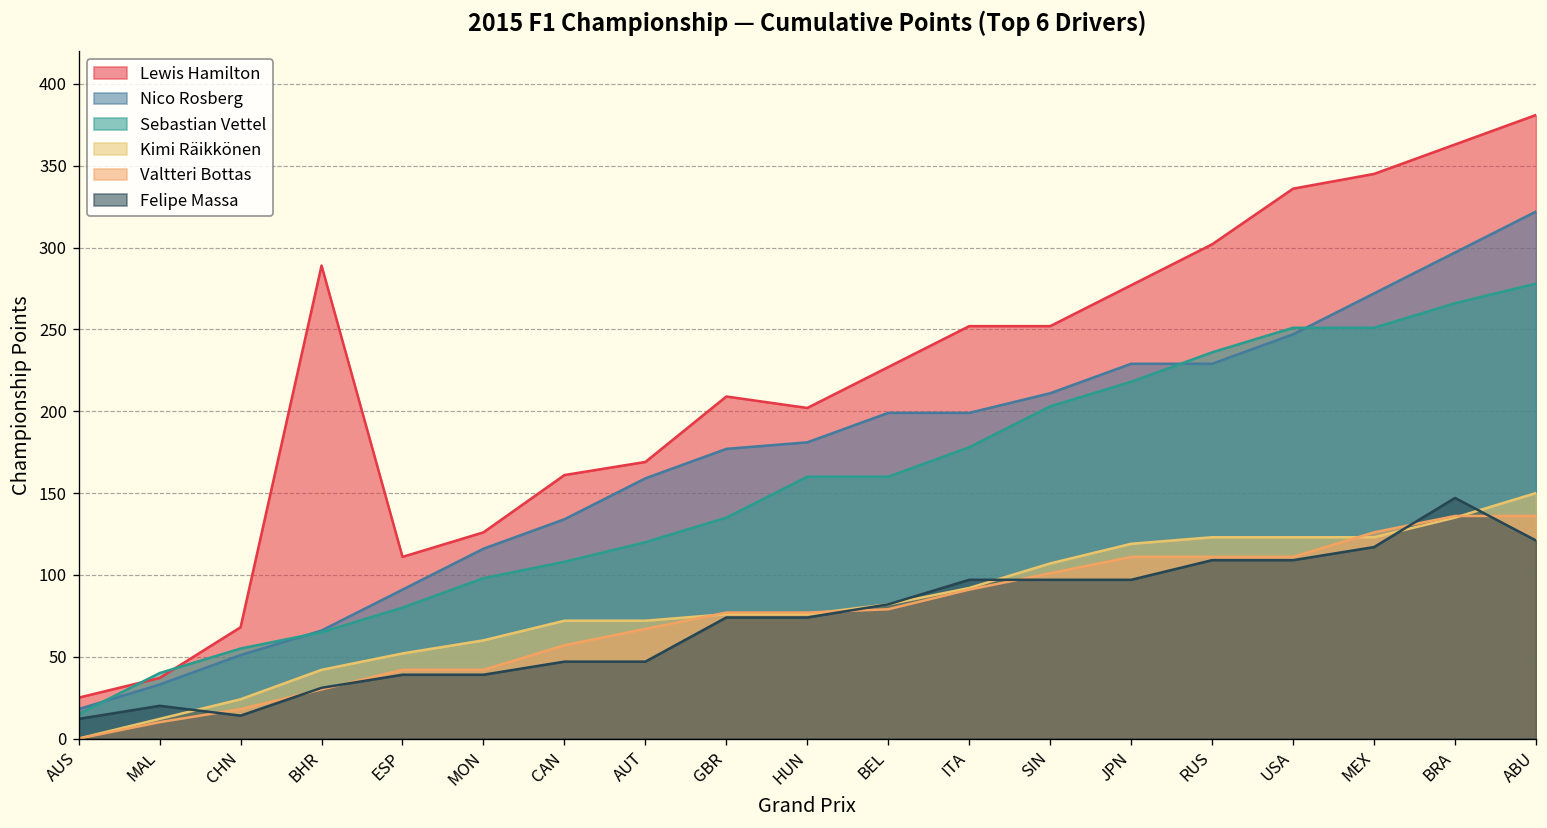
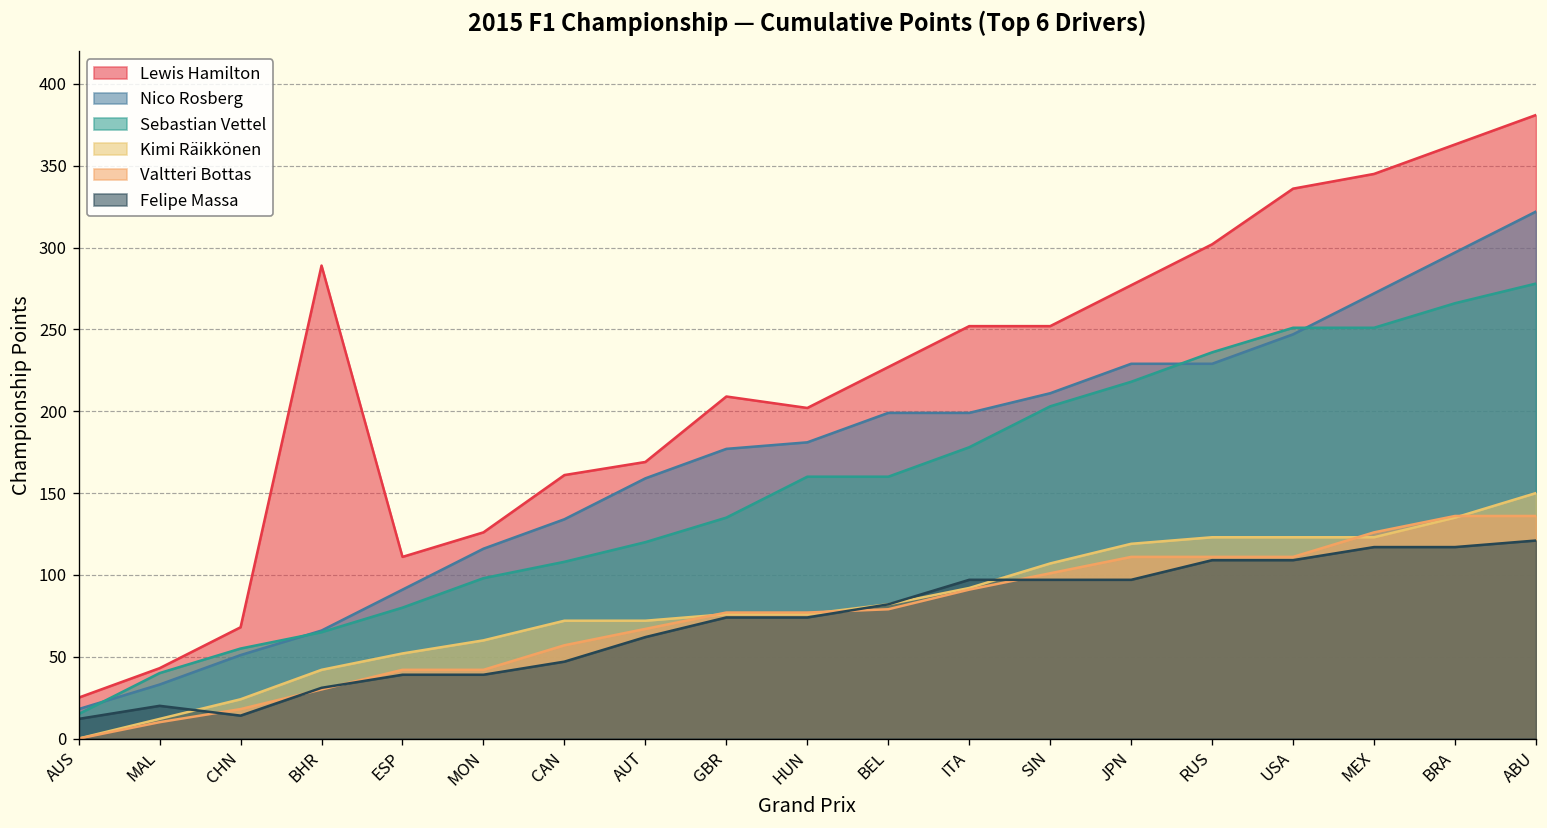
Lewis Hamilton, MAL: 37 -> 43
Felipe Massa, AUT: 47 -> 62
Felipe Massa, BRA: 147 -> 117
